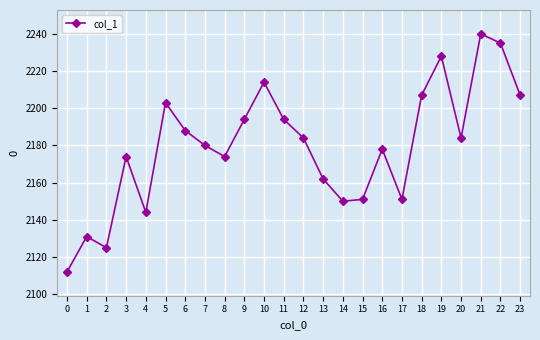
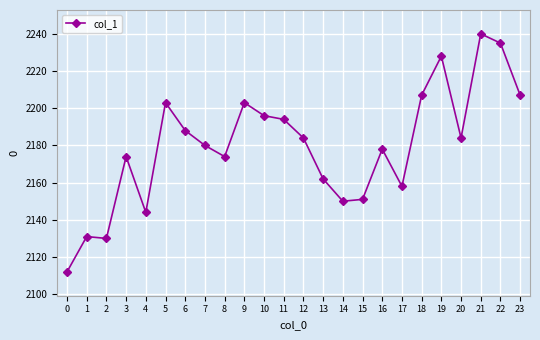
2: 2125 -> 2130
9: 2194 -> 2203
10: 2214 -> 2196
17: 2151 -> 2158
